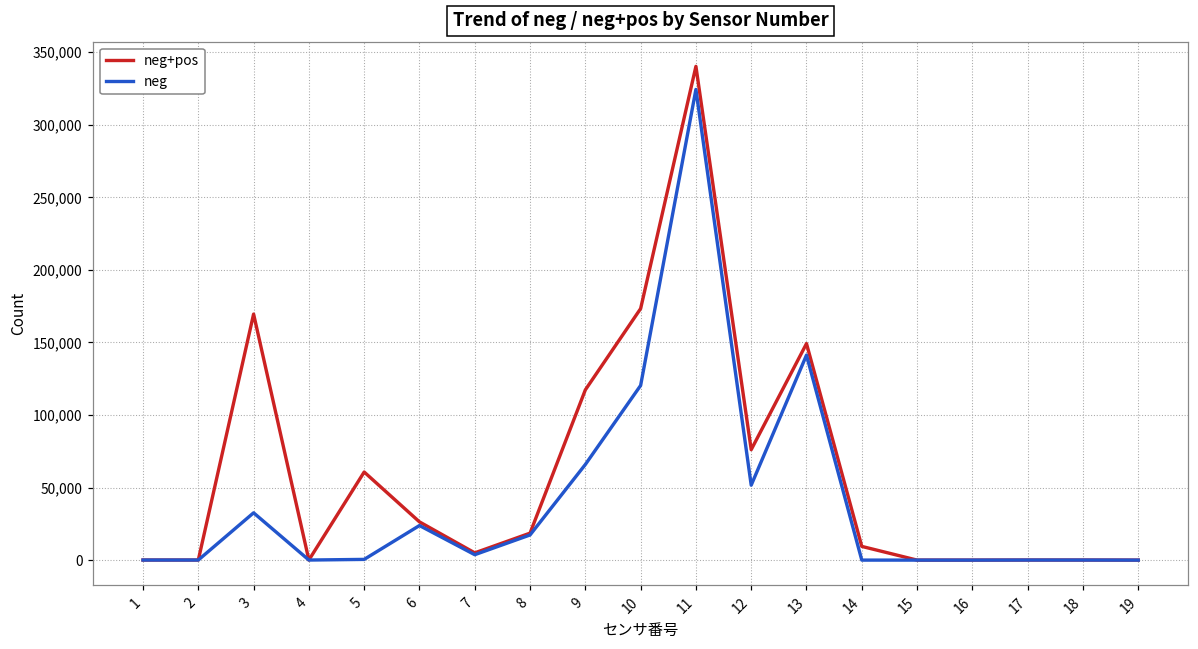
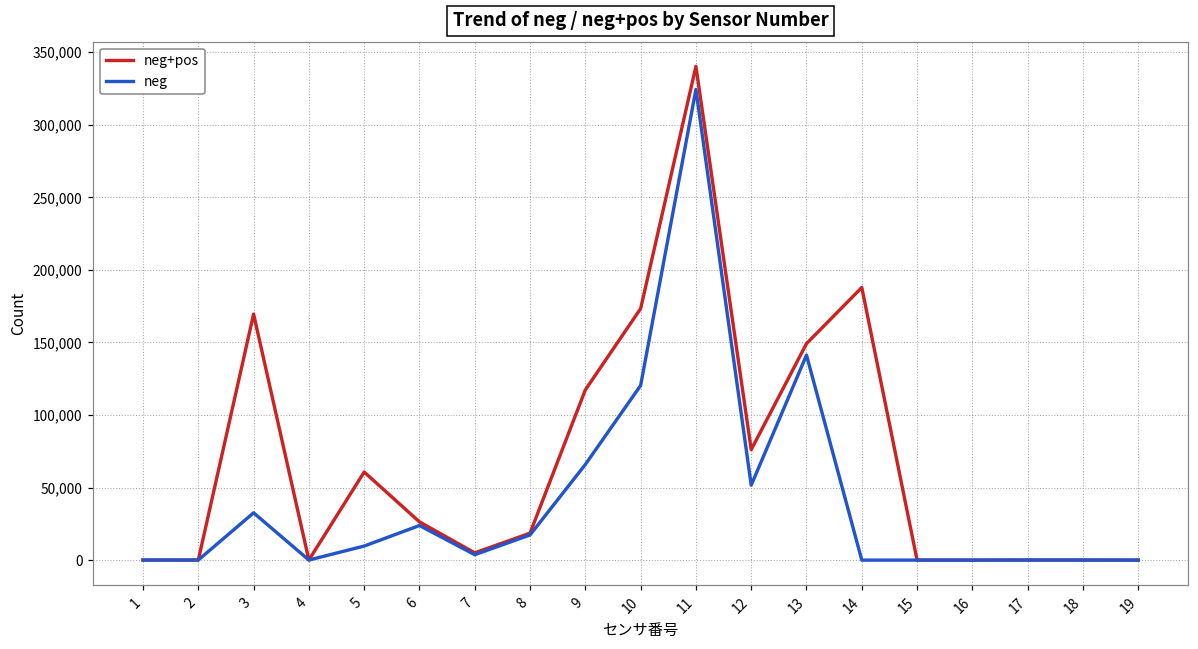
neg, 5: 0 -> 10,000
neg+pos, 14: 9,000 -> 188,000
